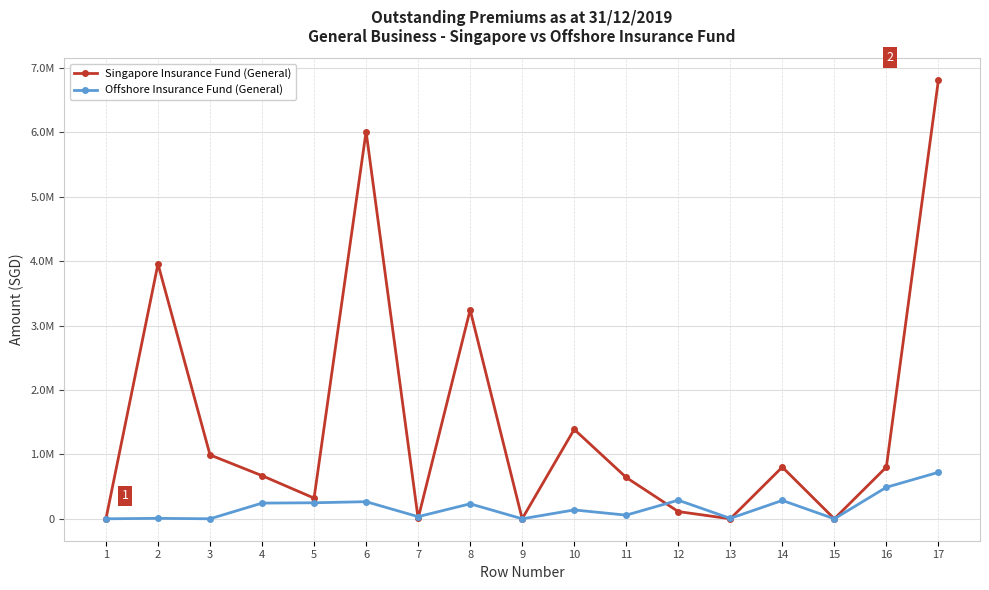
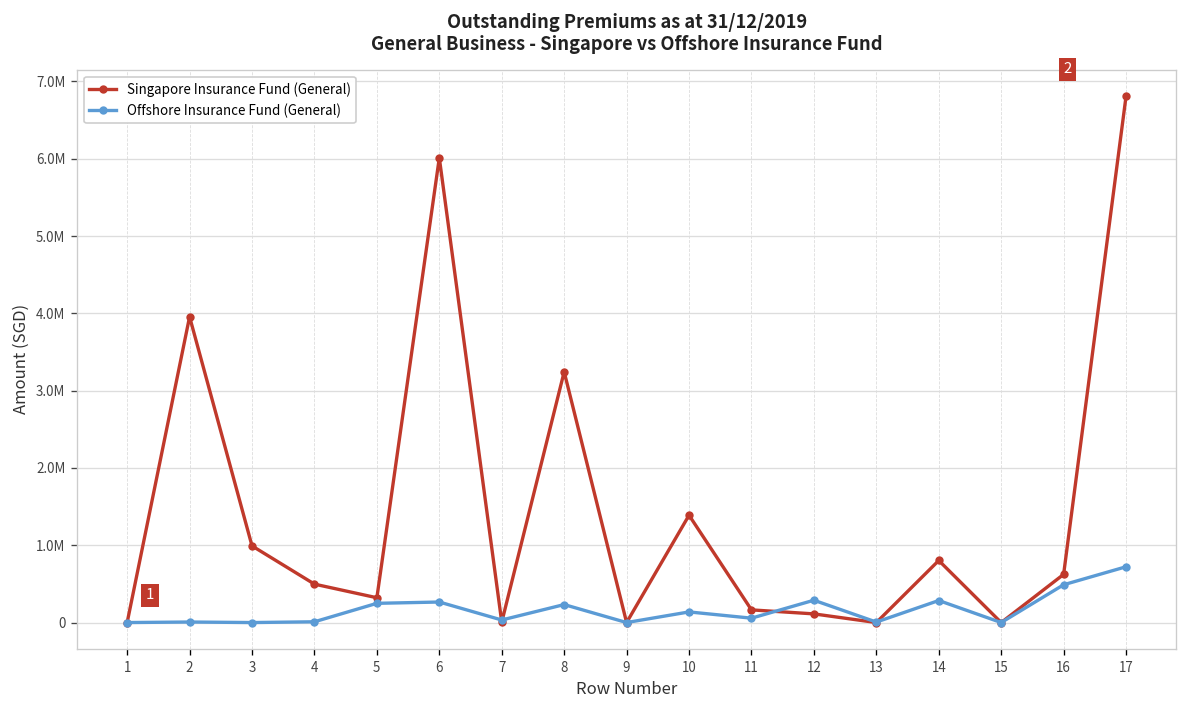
Singapore Insurance Fund (General), 4: 700000 -> 500000
Offshore Insurance Fund (General), 4: 200000 -> 0
Singapore Insurance Fund (General), 11: 600000 -> 200000
Singapore Insurance Fund (General), 16: 800000 -> 600000
